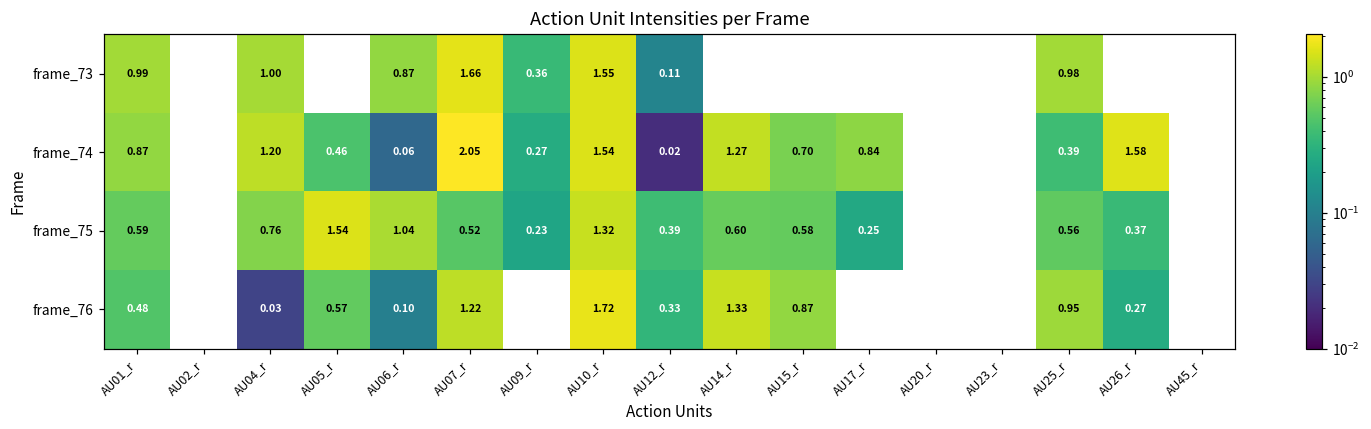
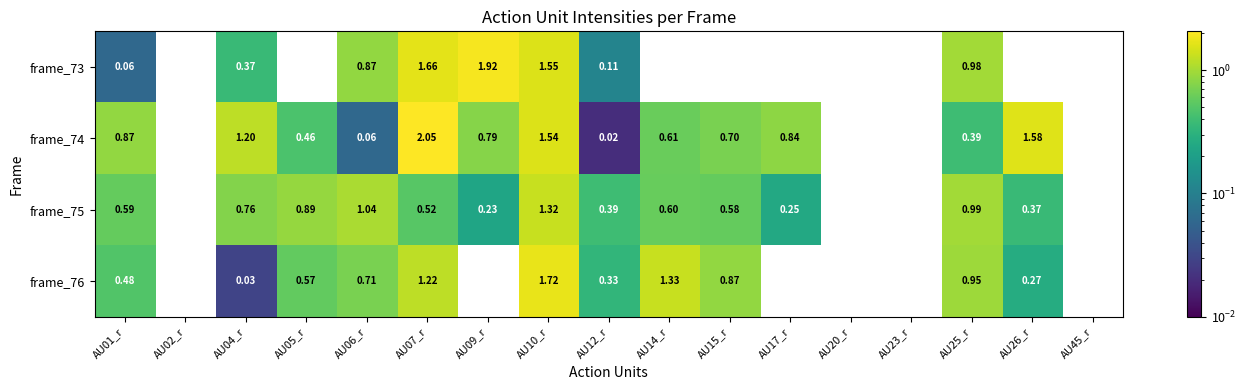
frame_73, AU01_r: 0.99 -> 0.06
frame_73, AU04_r: 1.00 -> 0.37
frame_73, AU09_r: 0.36 -> 1.92
frame_74, AU09_r: 0.27 -> 0.79
frame_74, AU14_r: 1.27 -> 0.61
frame_75, AU05_r: 1.54 -> 0.89
frame_75, AU25_r: 0.56 -> 0.99
frame_76, AU06_r: 0.10 -> 0.71
